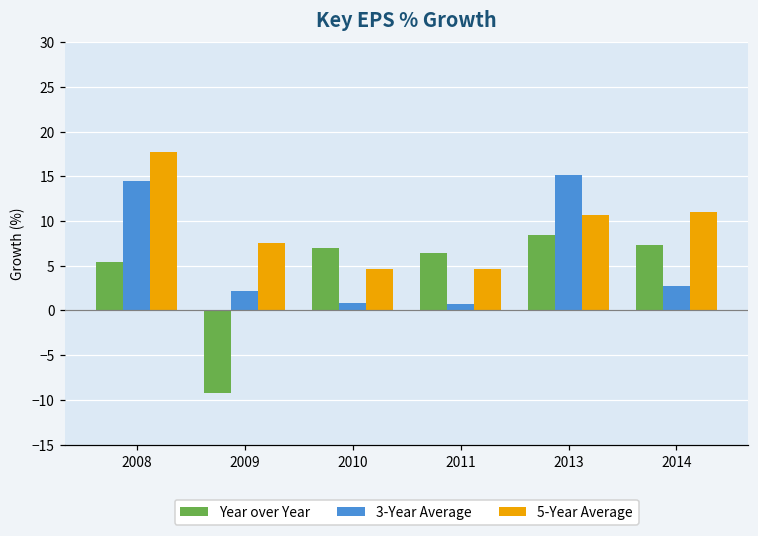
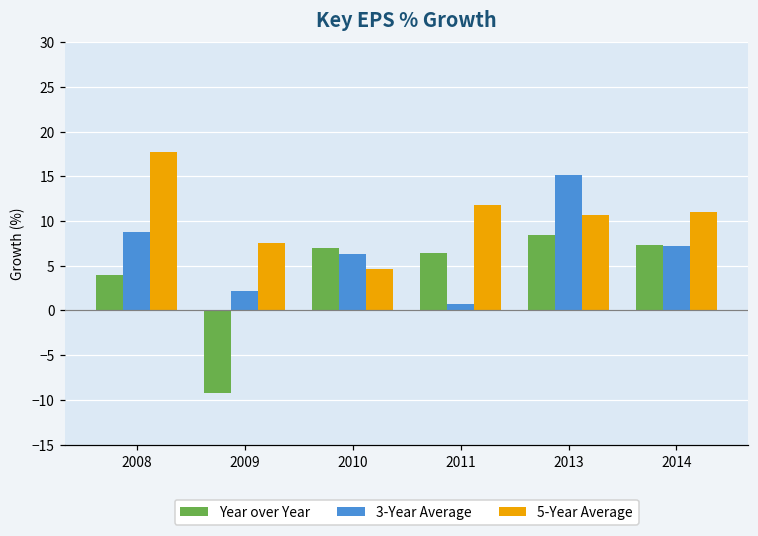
Year over Year, 2008: 5 -> 4
3-Year Average, 2008: 14 -> 9
3-Year Average, 2010: 1 -> 6
5-Year Average, 2011: 5 -> 12
3-Year Average, 2014: 3 -> 7
